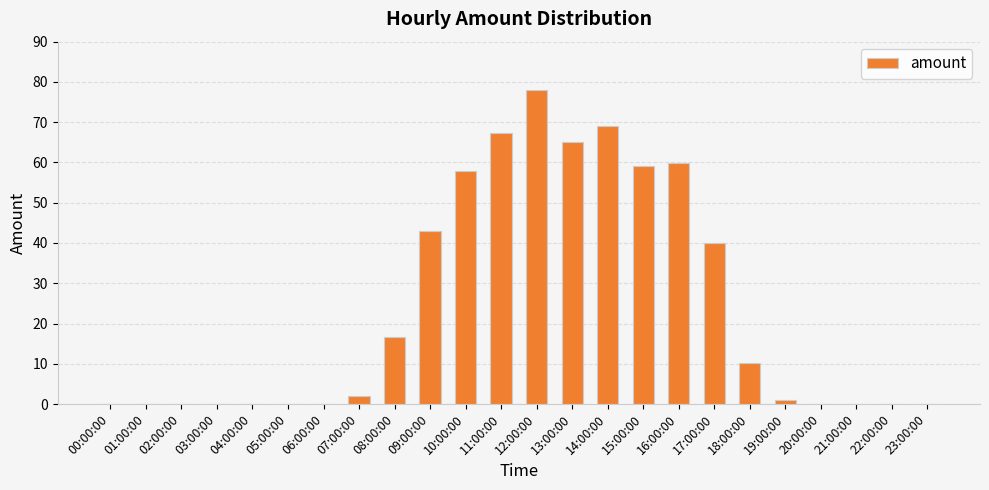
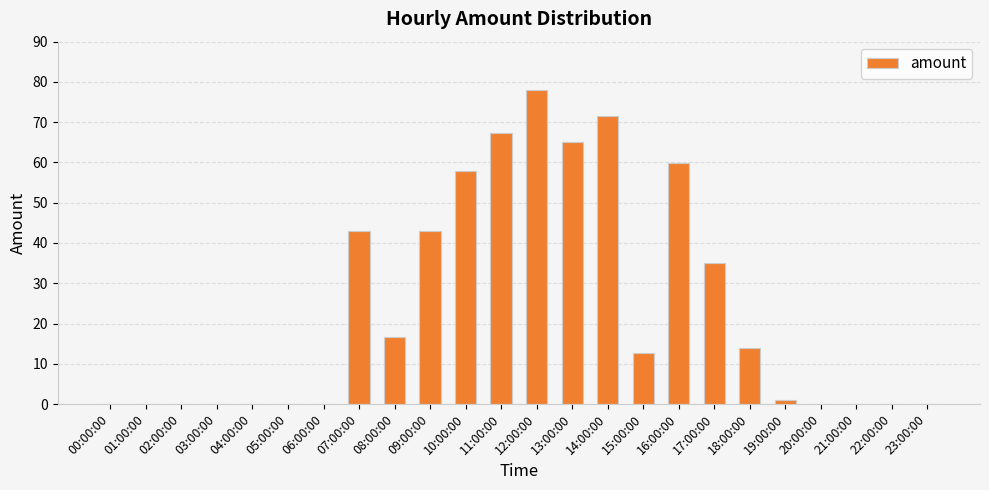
07:00:00: 2 -> 43
14:00:00: 69 -> 72
15:00:00: 59 -> 13
17:00:00: 40 -> 35
18:00:00: 10 -> 14
